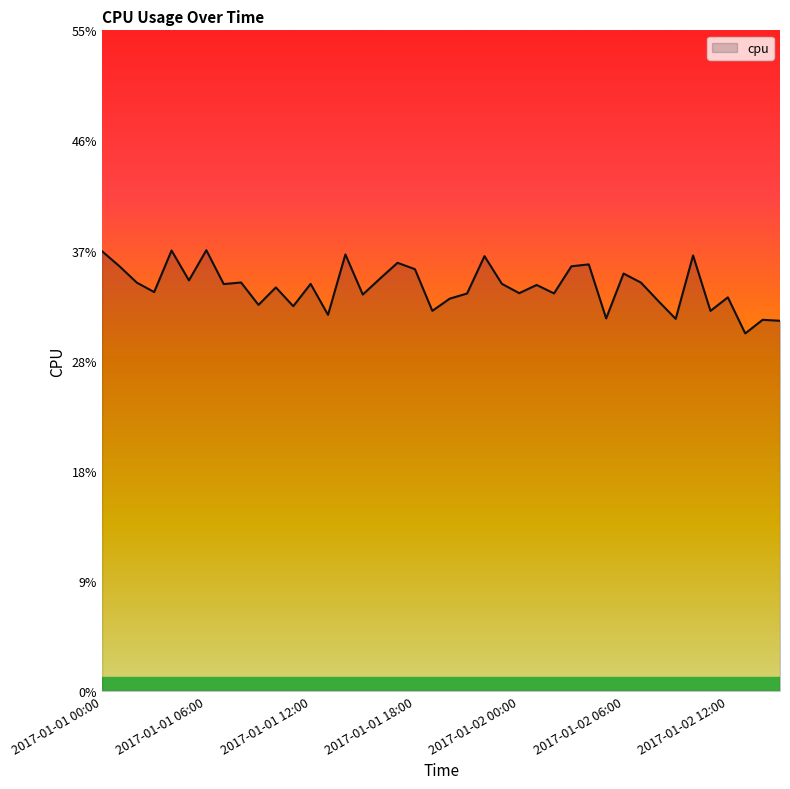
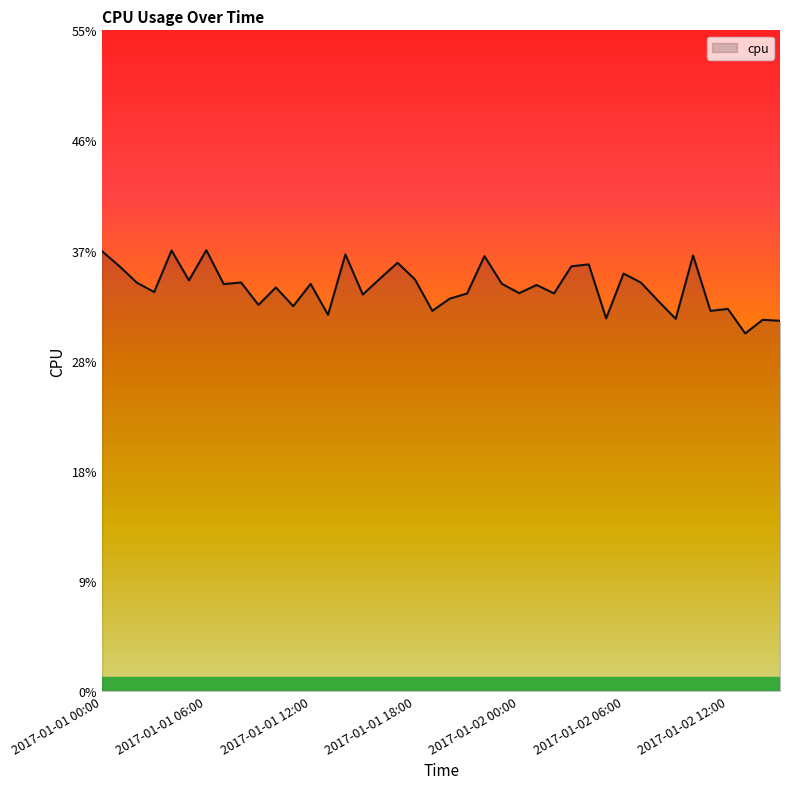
2017-01-01 18:00: 35.1% -> 34.3%
2017-01-02 12:00: 32.8% -> 31.8%
